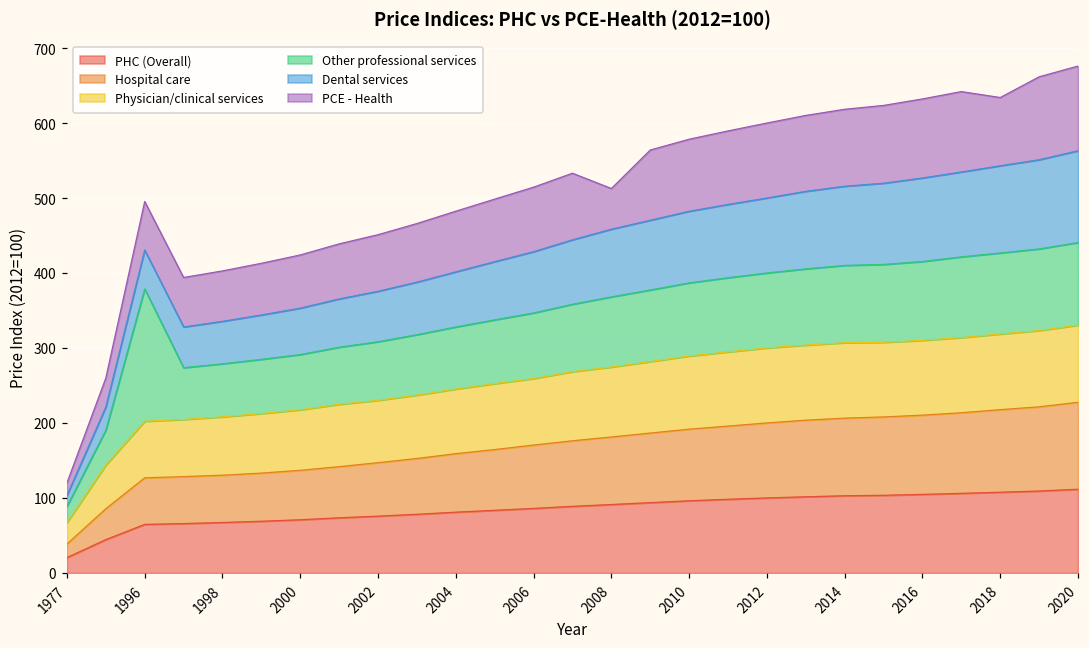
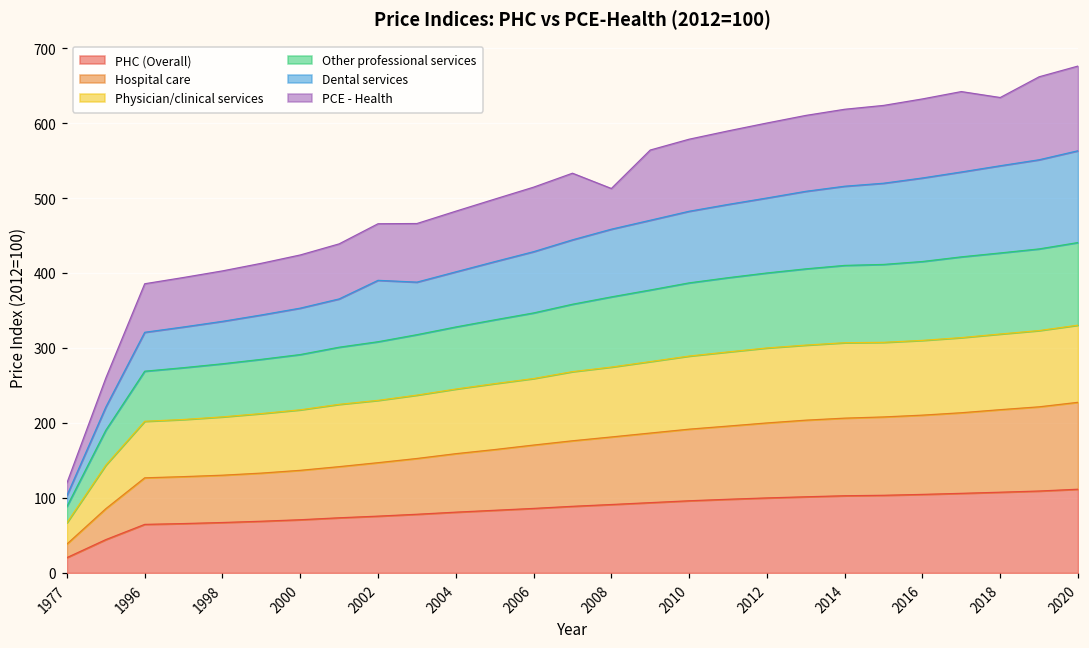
Other professional services, 1996: 180 -> 70
Dental services, 2002: 70 -> 80
